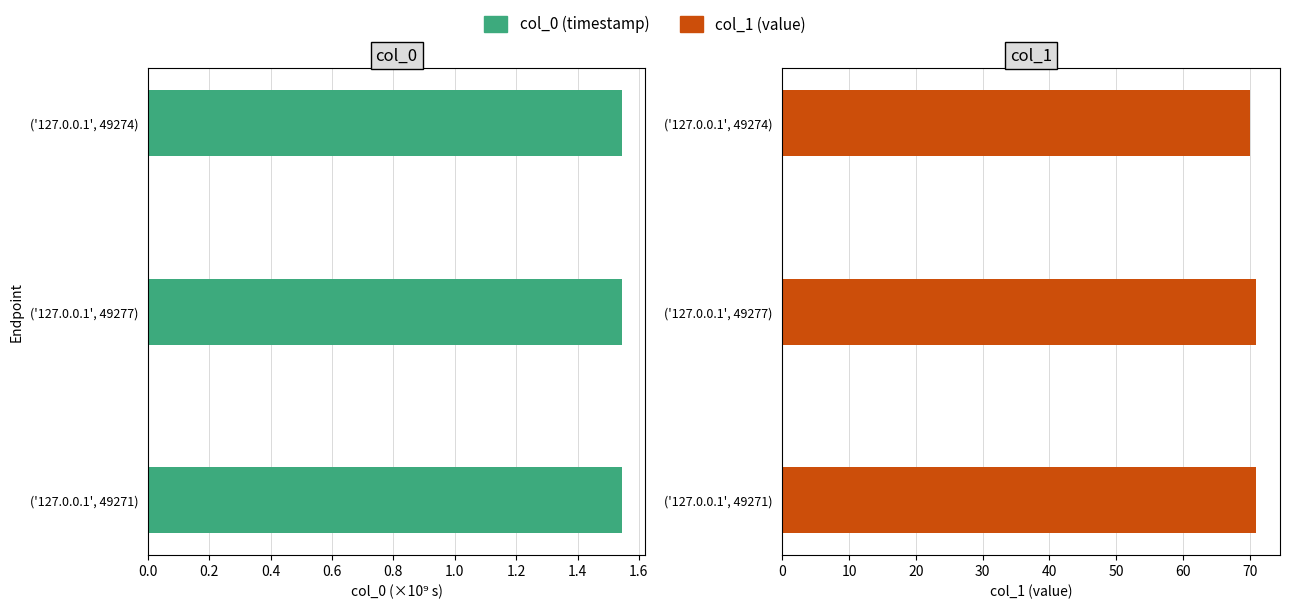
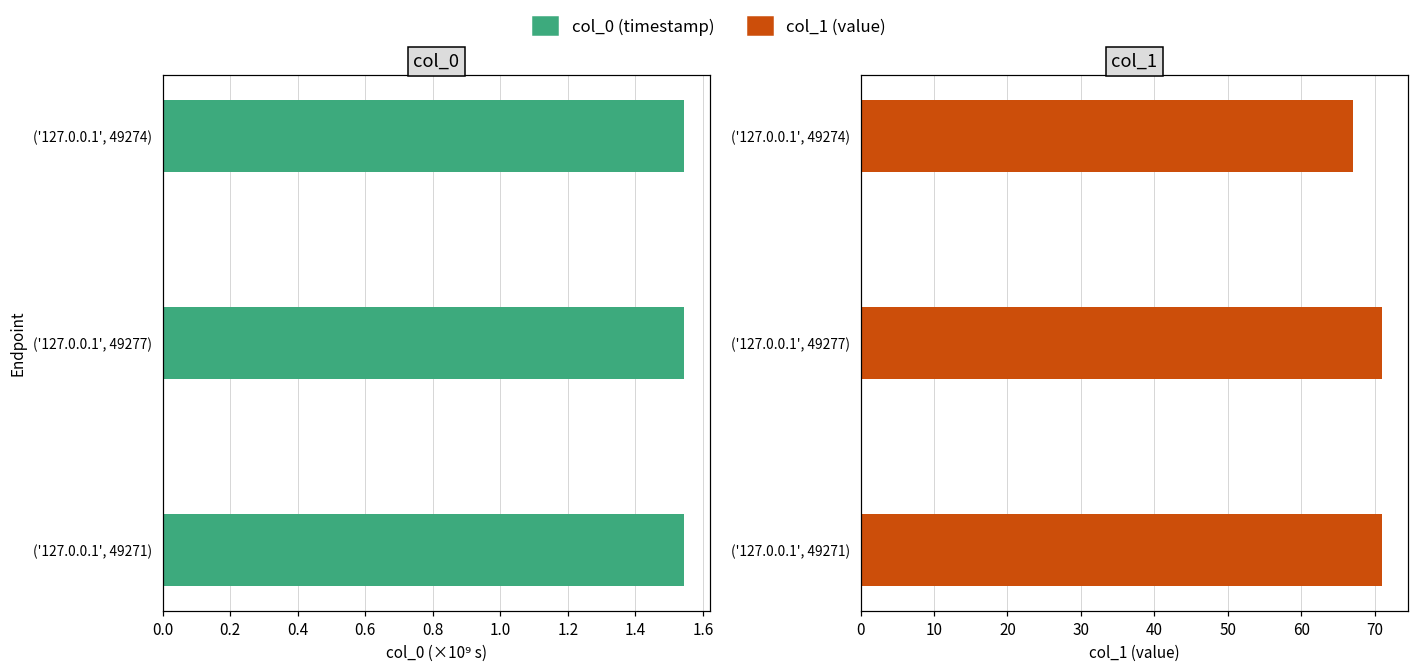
col_1, ('127.0.0.1', 49274): 70 -> 67
